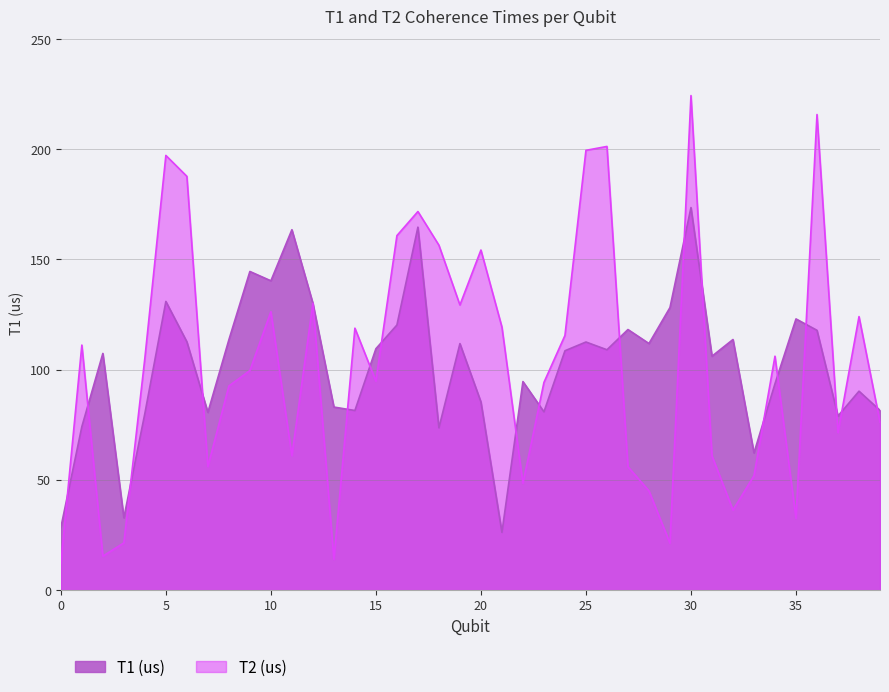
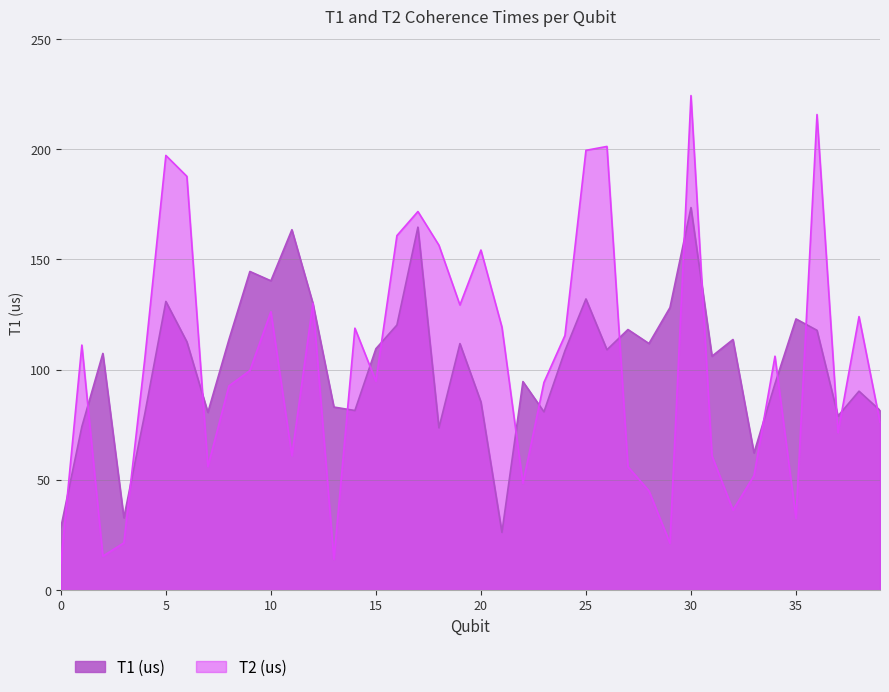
T1 (us), 25: 113 -> 132
